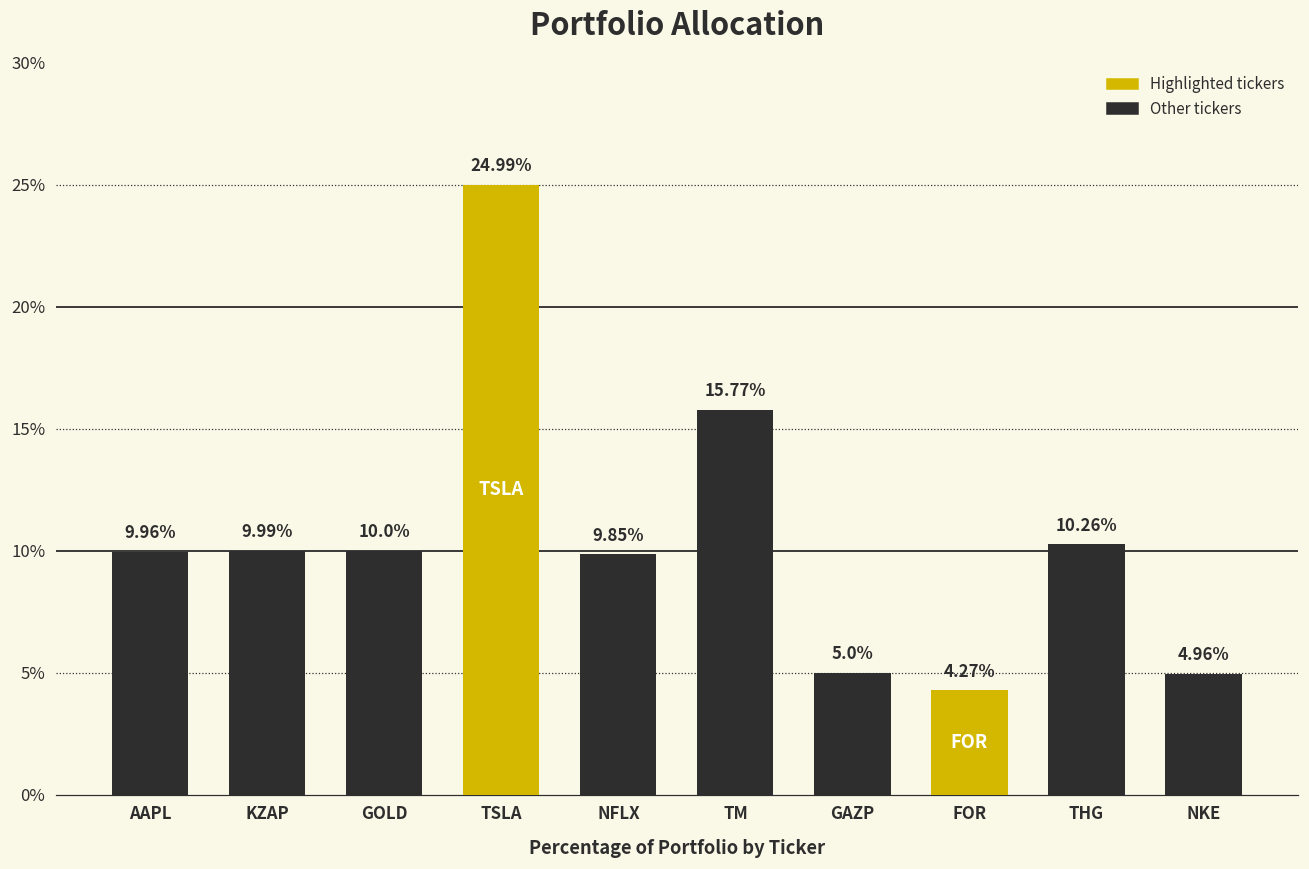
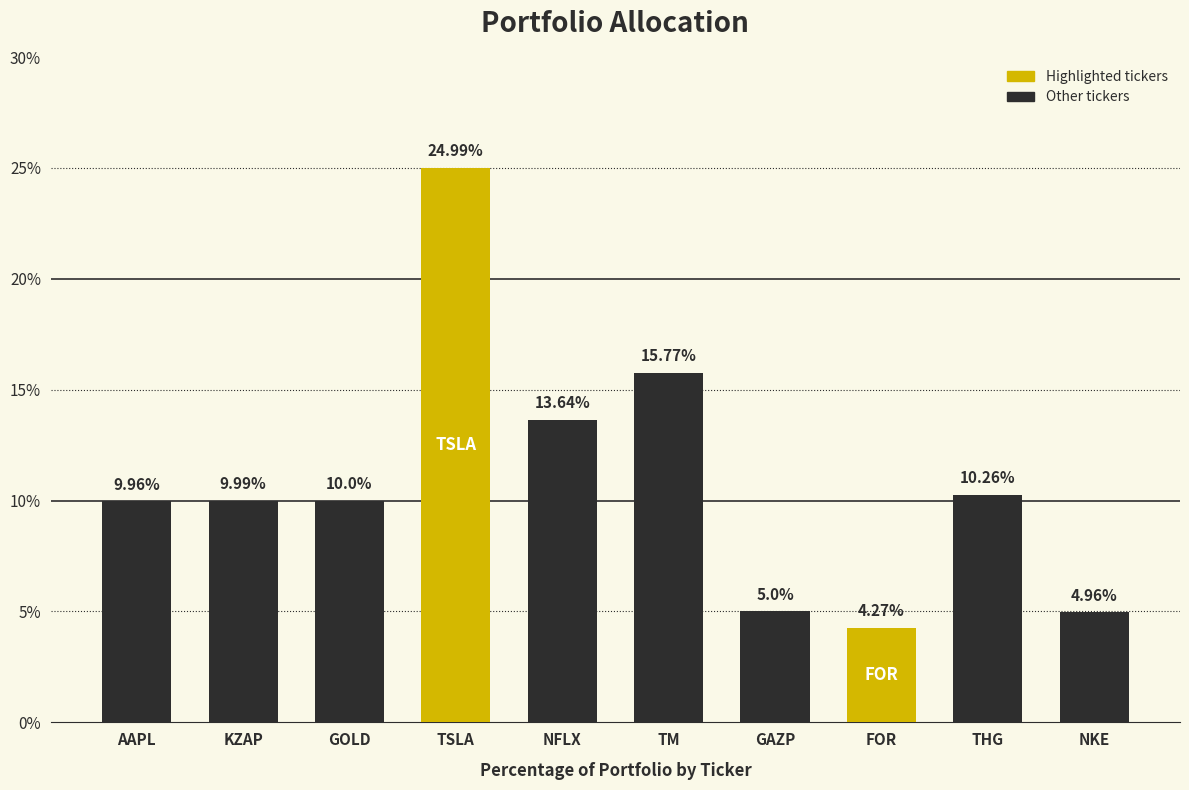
NFLX: 9.85% -> 13.64%
